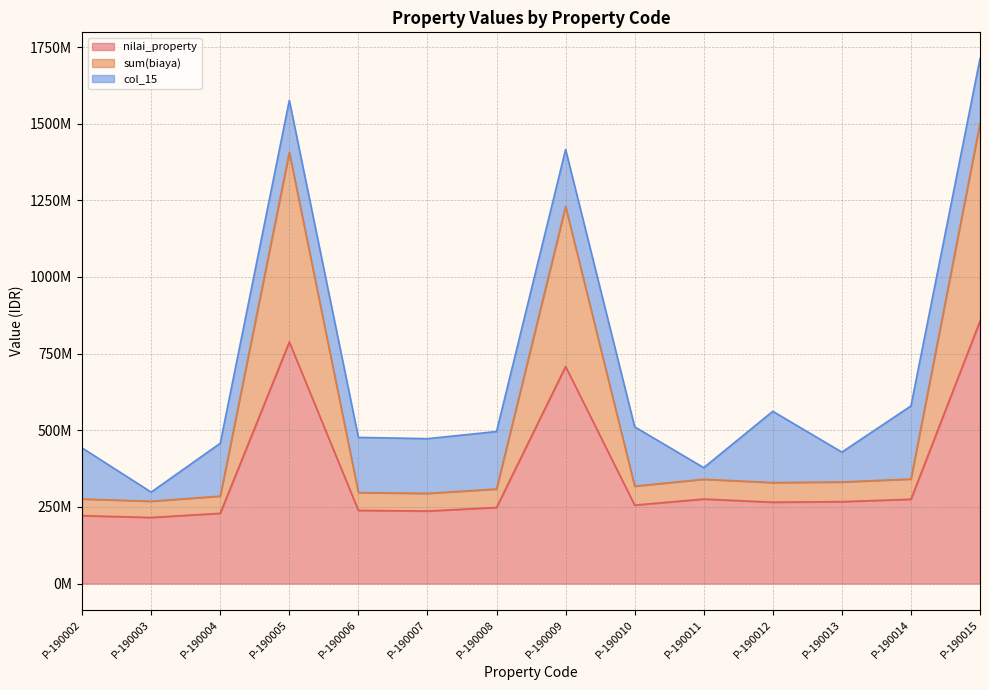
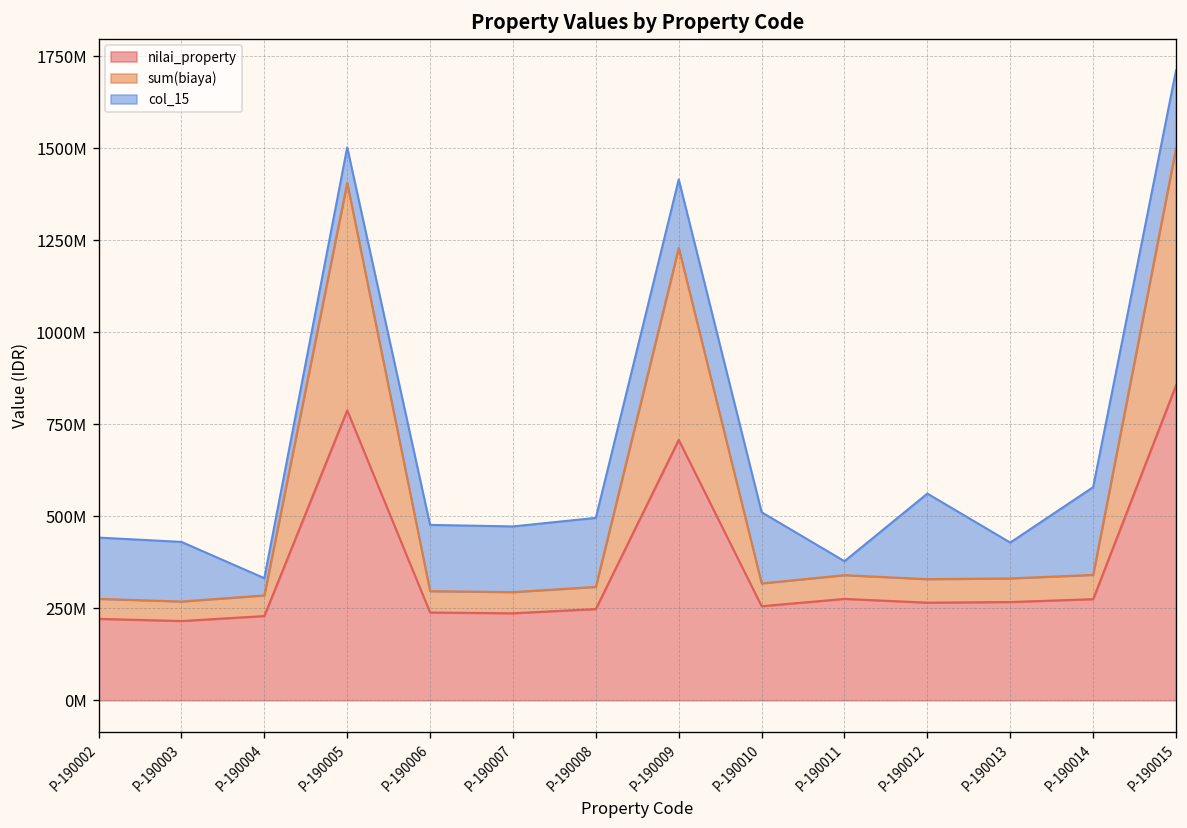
col_15, P-190003: 30000000 -> 160000000
col_15, P-190004: 170000000 -> 50000000
col_15, P-190005: 170000000 -> 100000000
